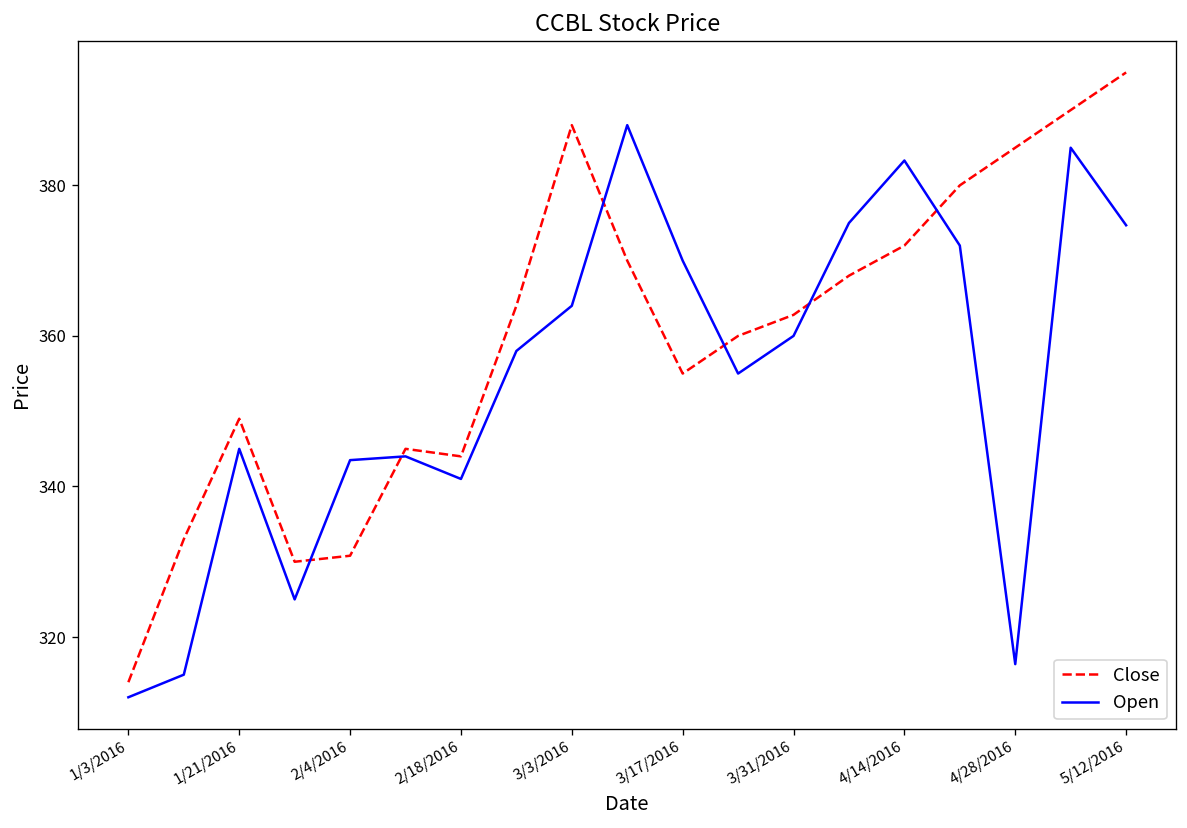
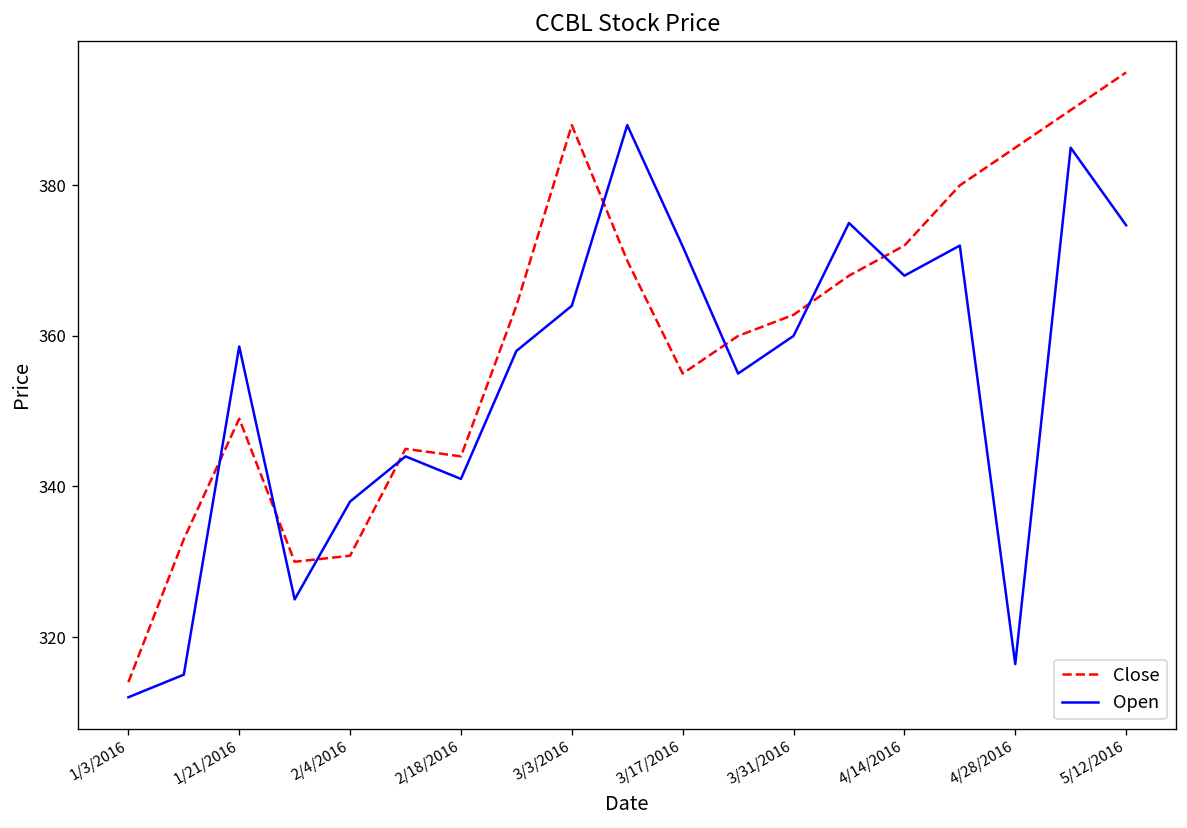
Open, 1/21/2016: 345 -> 359
Open, 2/4/2016: 344 -> 338
Open, 3/17/2016: 370 -> 372
Open, 4/14/2016: 383 -> 368
